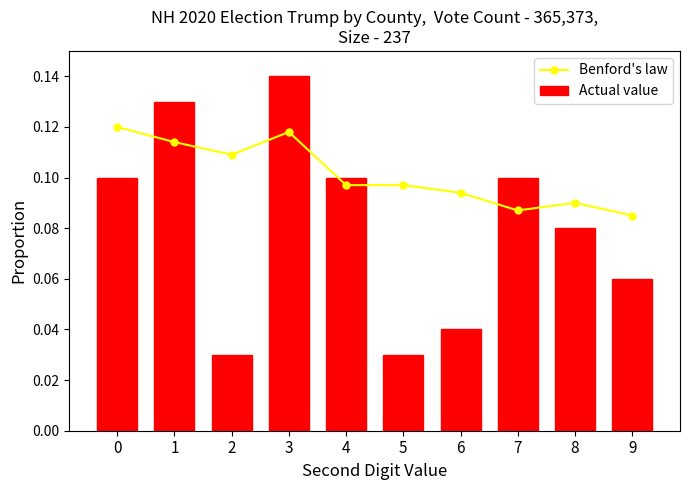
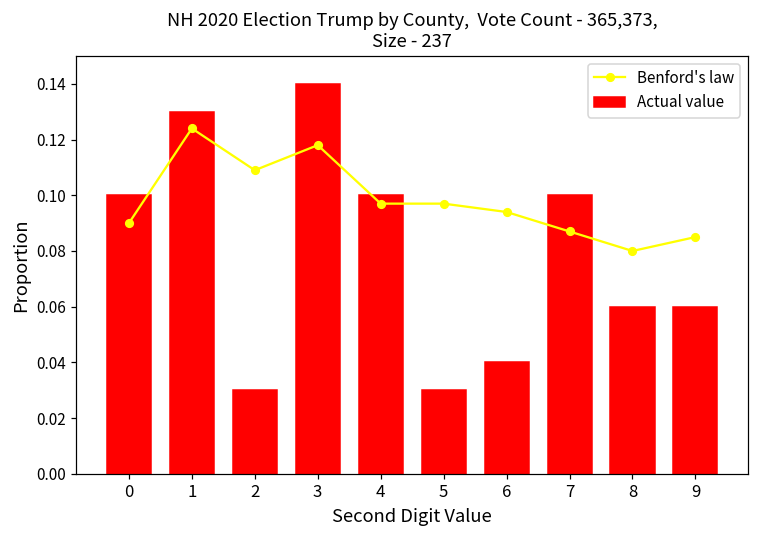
Benford's law, 0: 0.12 -> 0.09
Benford's law, 1: 0.114 -> 0.124
Benford's law, 8: 0.09 -> 0.08
Actual value, 8: 0.08 -> 0.06
